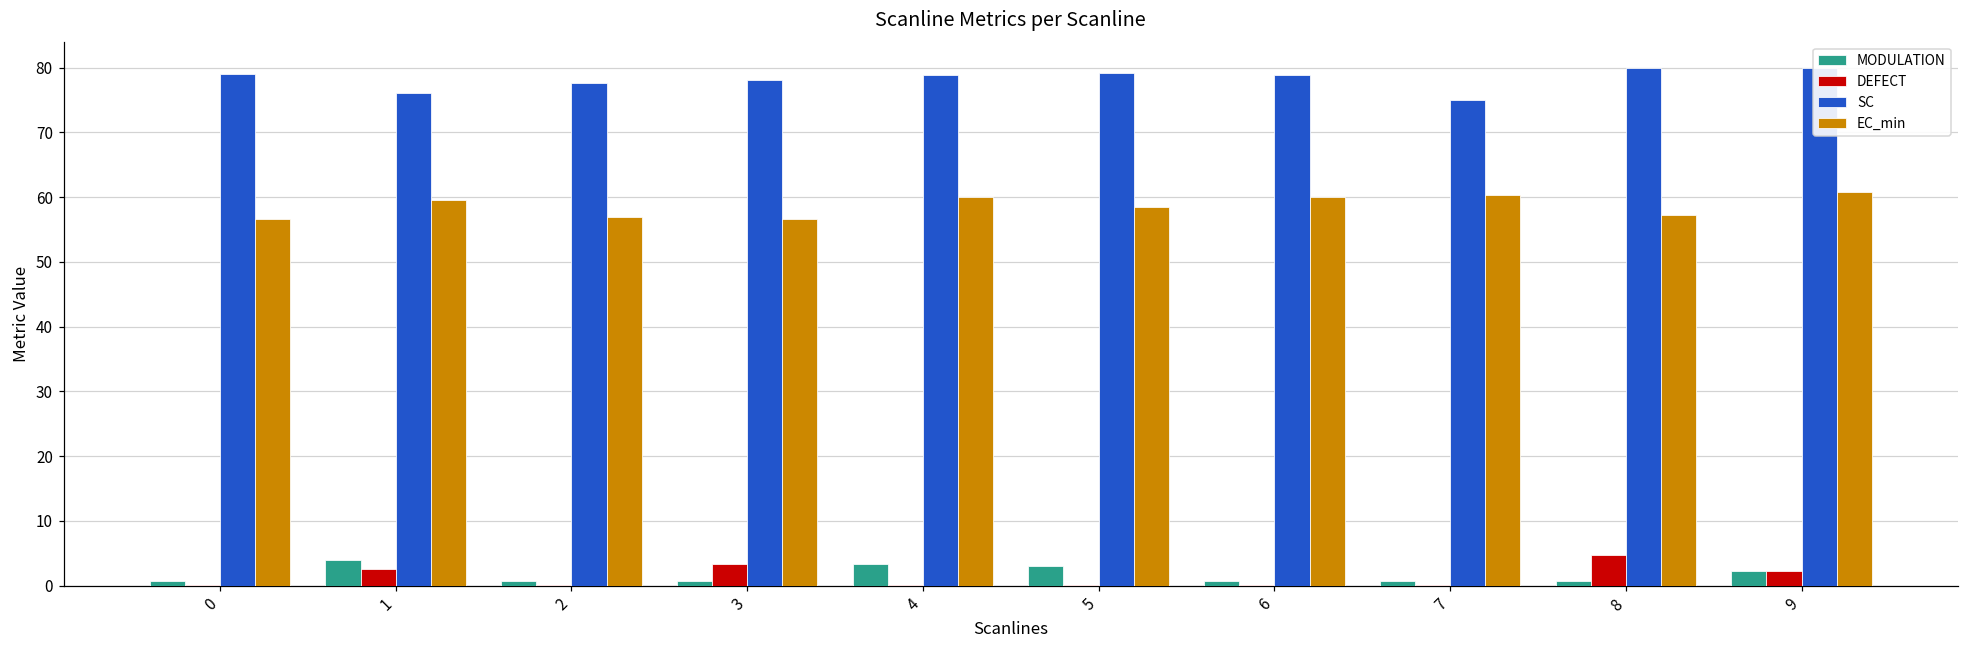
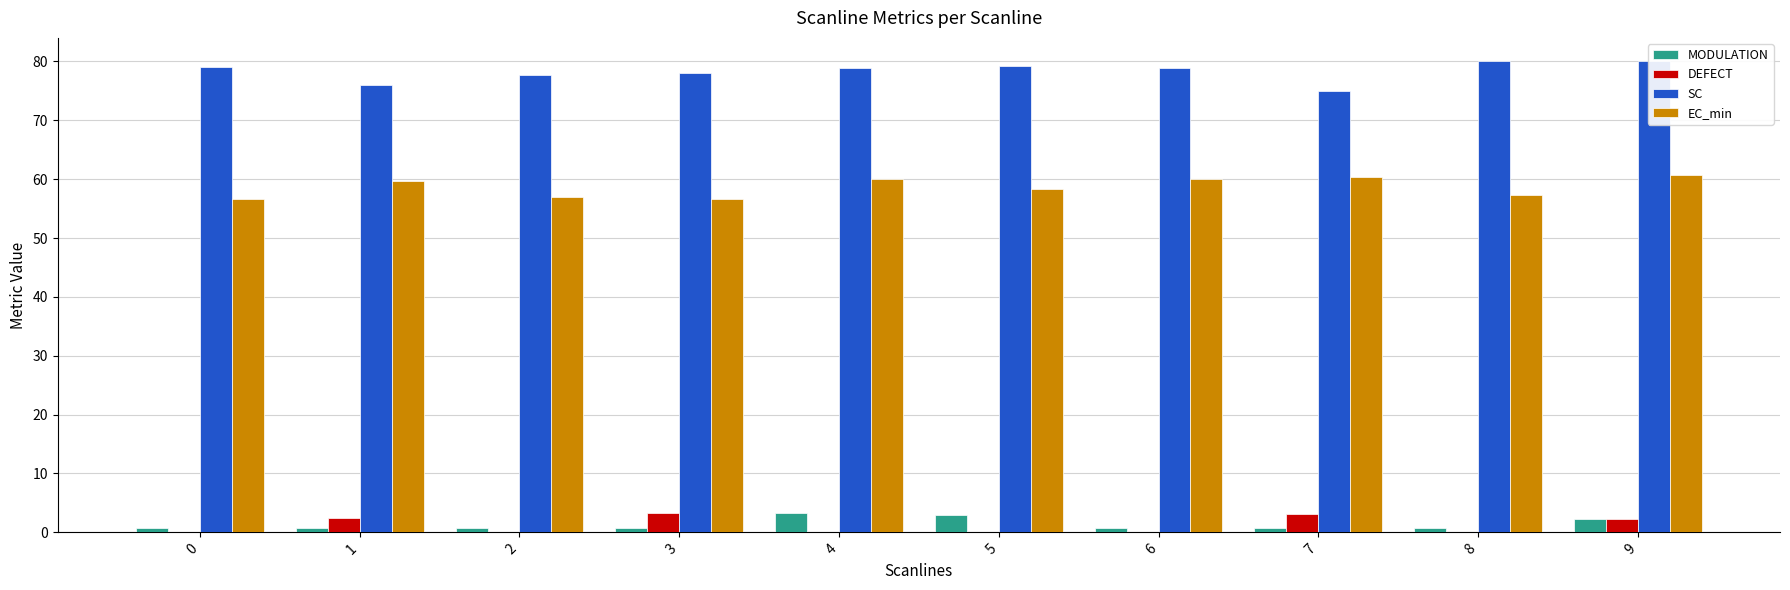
MODULATION, 1: 4 -> 1
DEFECT, 7: 0 -> 3
DEFECT, 8: 5 -> 0
